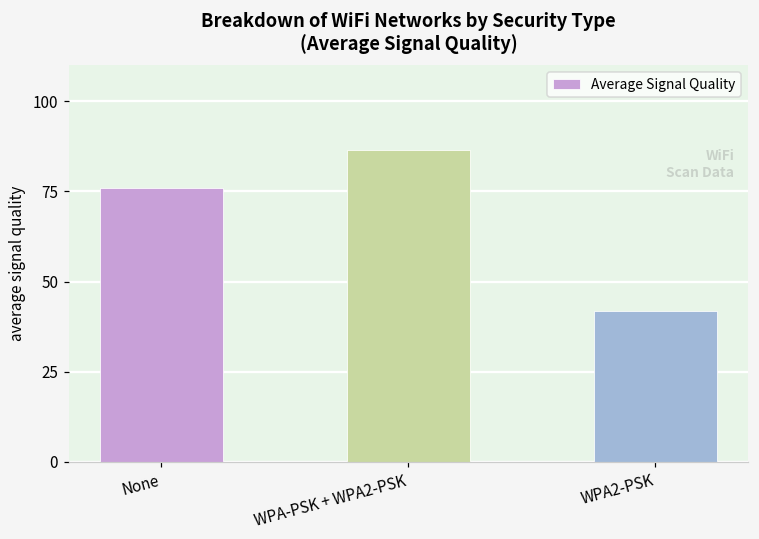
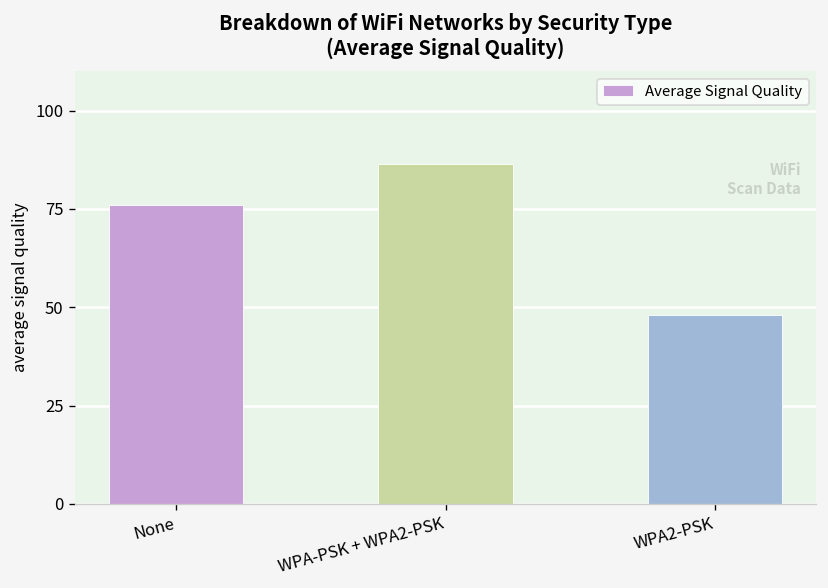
WPA2-PSK: 42 -> 48
